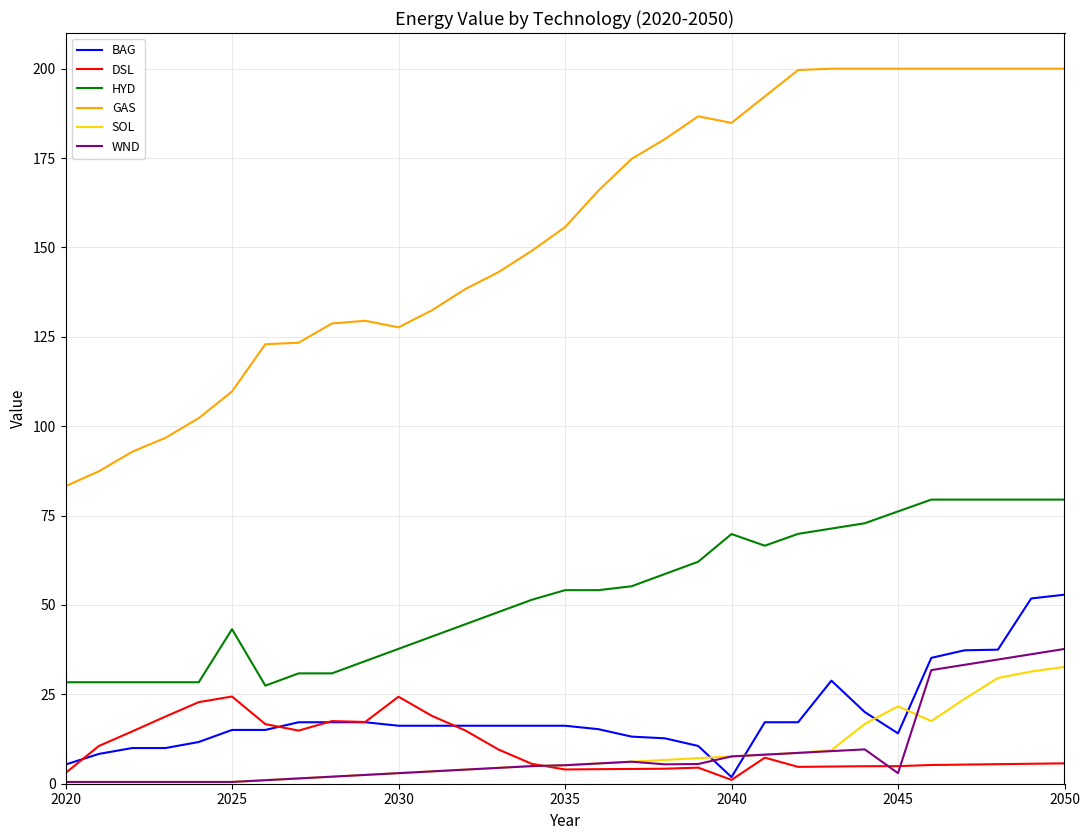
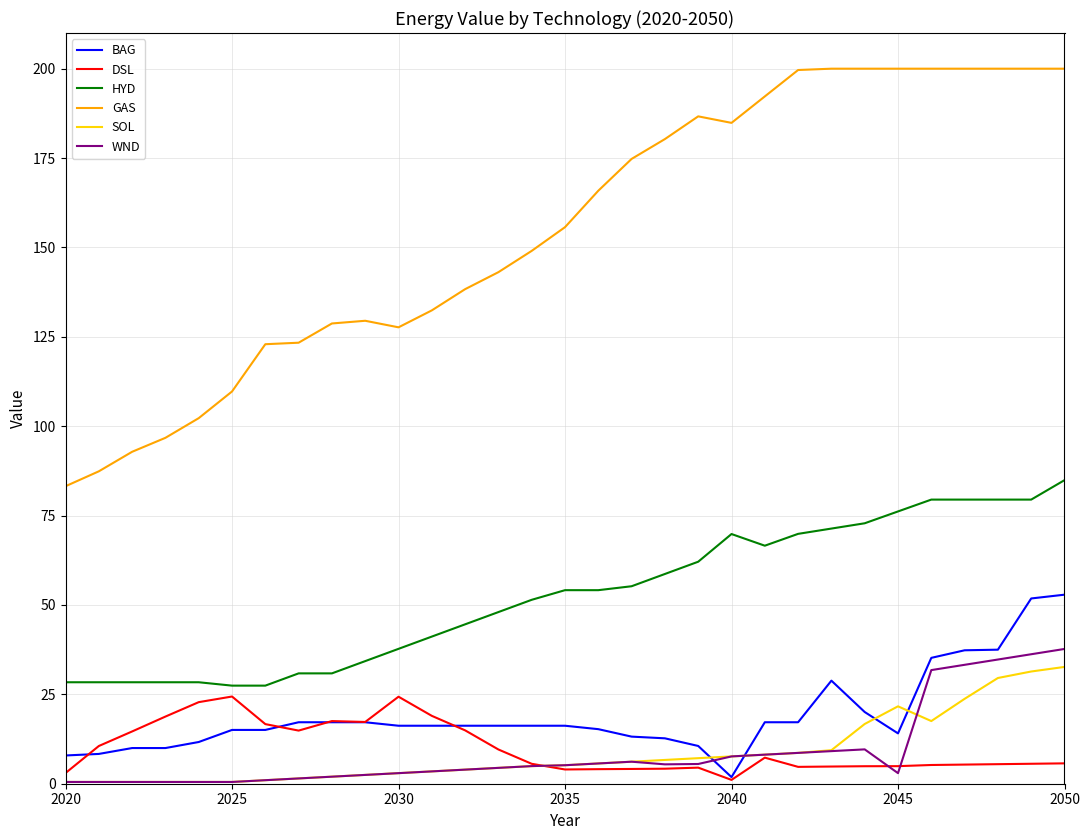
BAG, 2020: 5 -> 8
HYD, 2025: 43 -> 27
HYD, 2050: 79 -> 85
